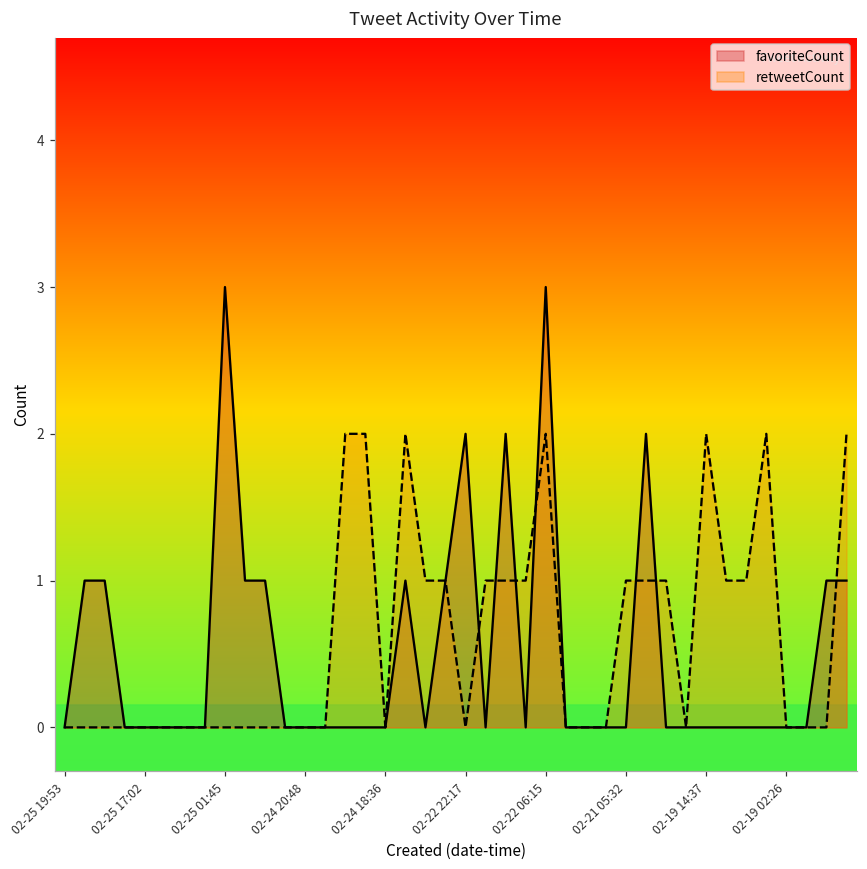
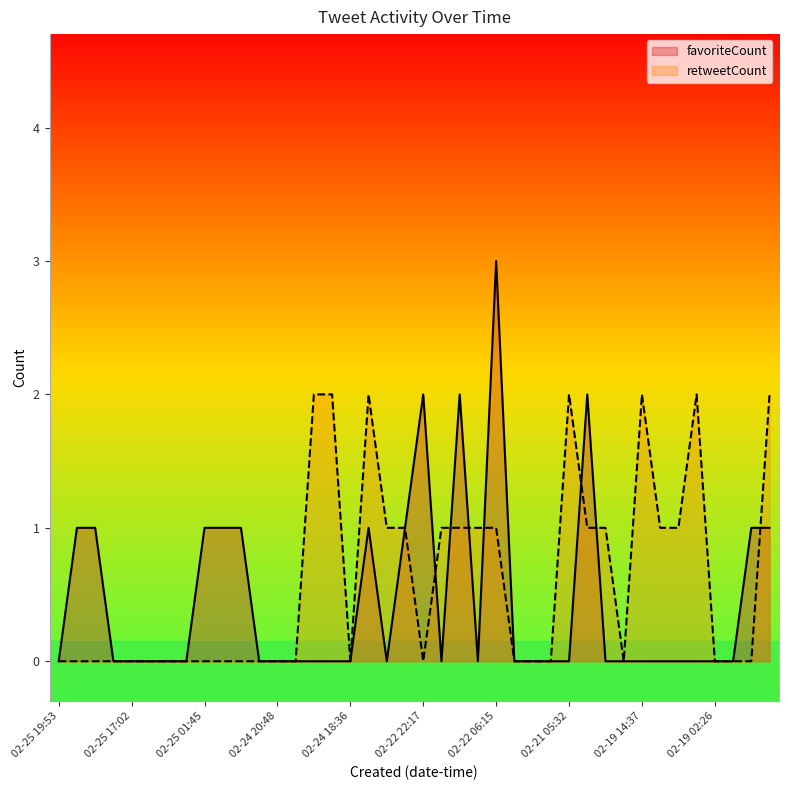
favoriteCount, 02-25 01:45: 3 -> 1
retweetCount, 02-22 06:15: 2 -> 1
retweetCount, 02-21 05:32: 1 -> 2
